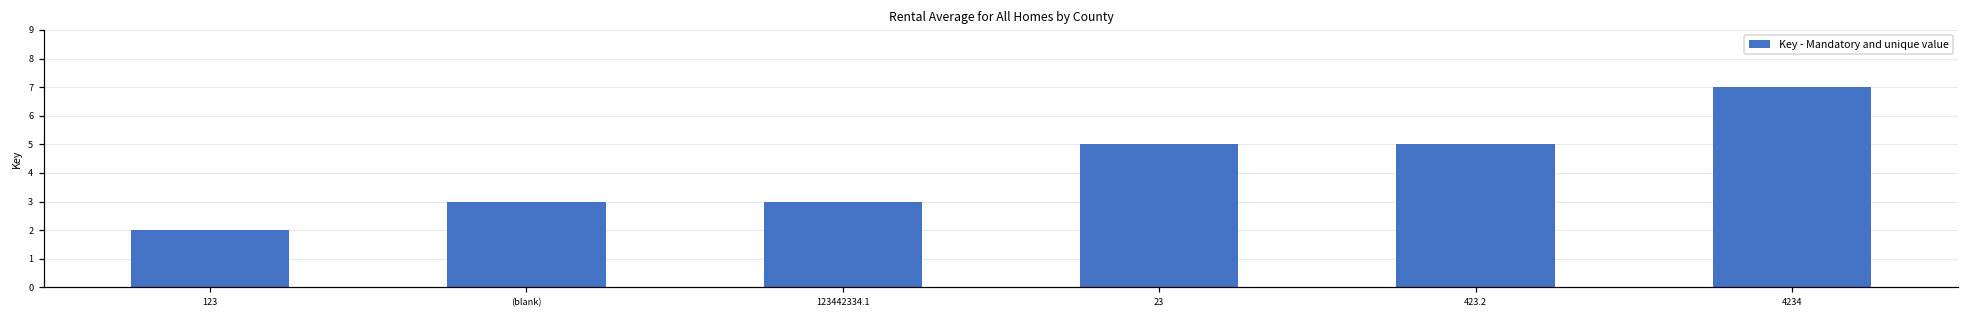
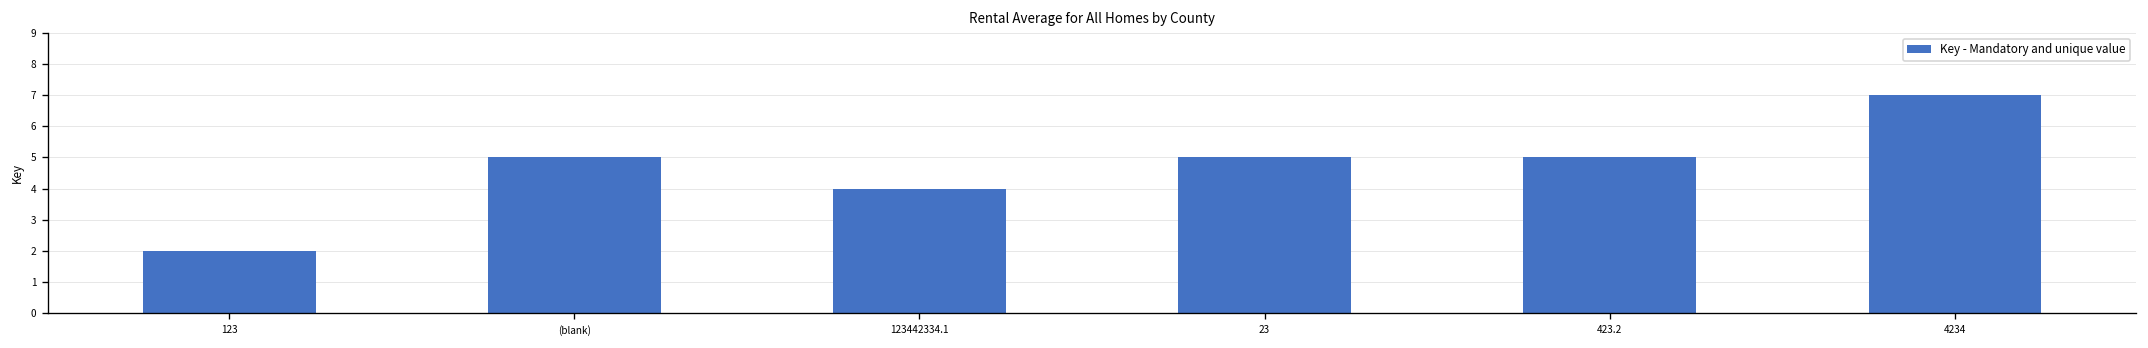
(blank): 3 -> 5
123442334.1: 3 -> 4
